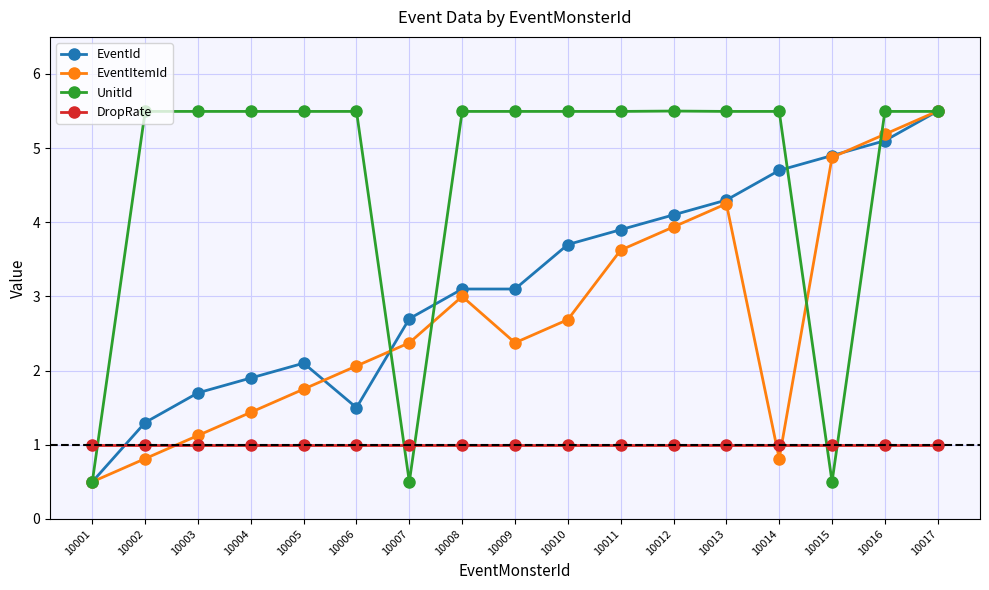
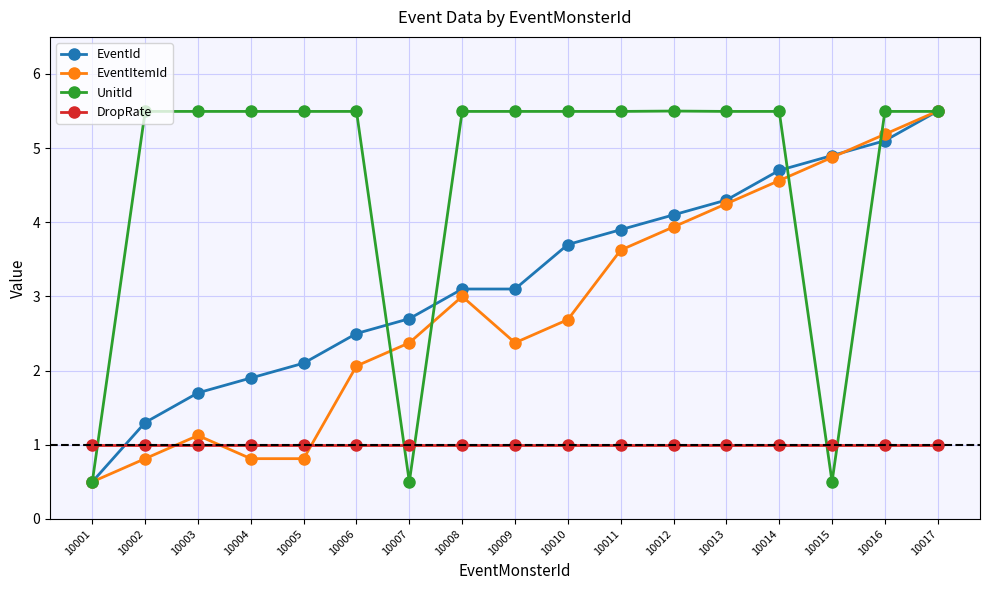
EventItemId, 10004: 1.4 -> 0.8
EventItemId, 10005: 1.8 -> 0.8
EventId, 10006: 1.5 -> 2.5
EventItemId, 10014: 0.8 -> 4.6
